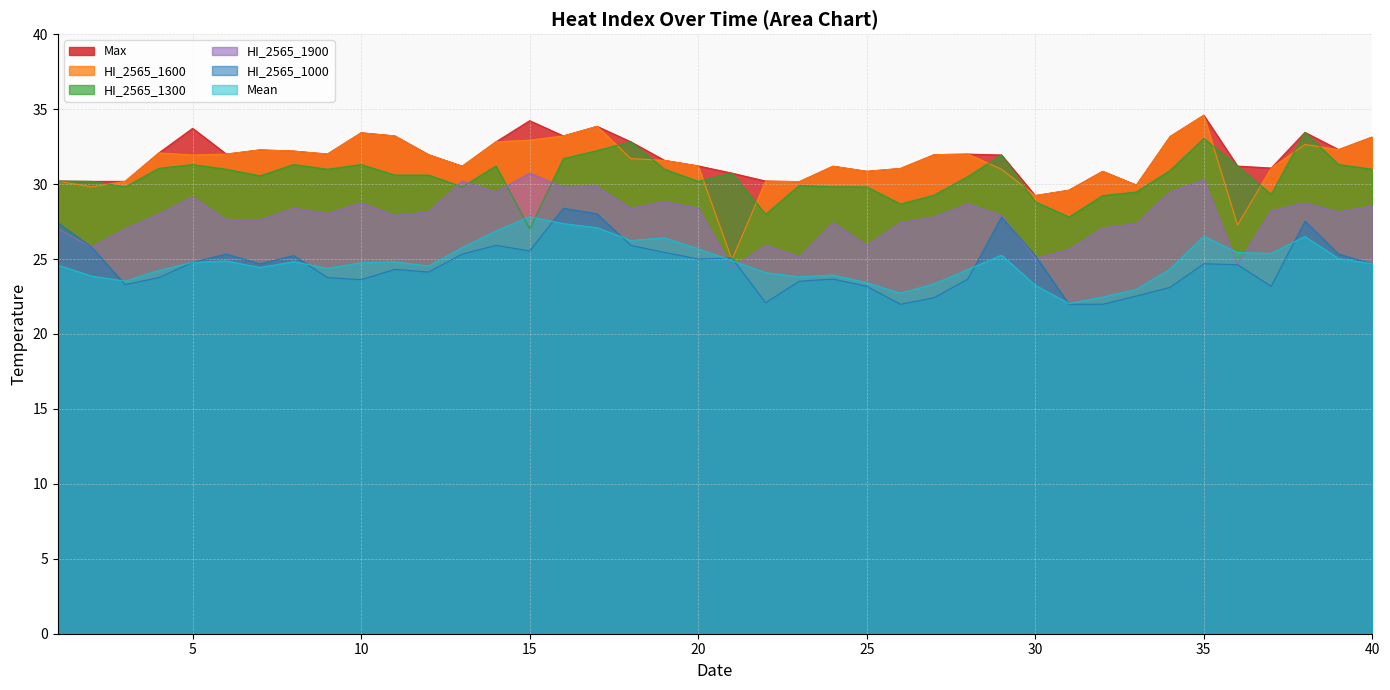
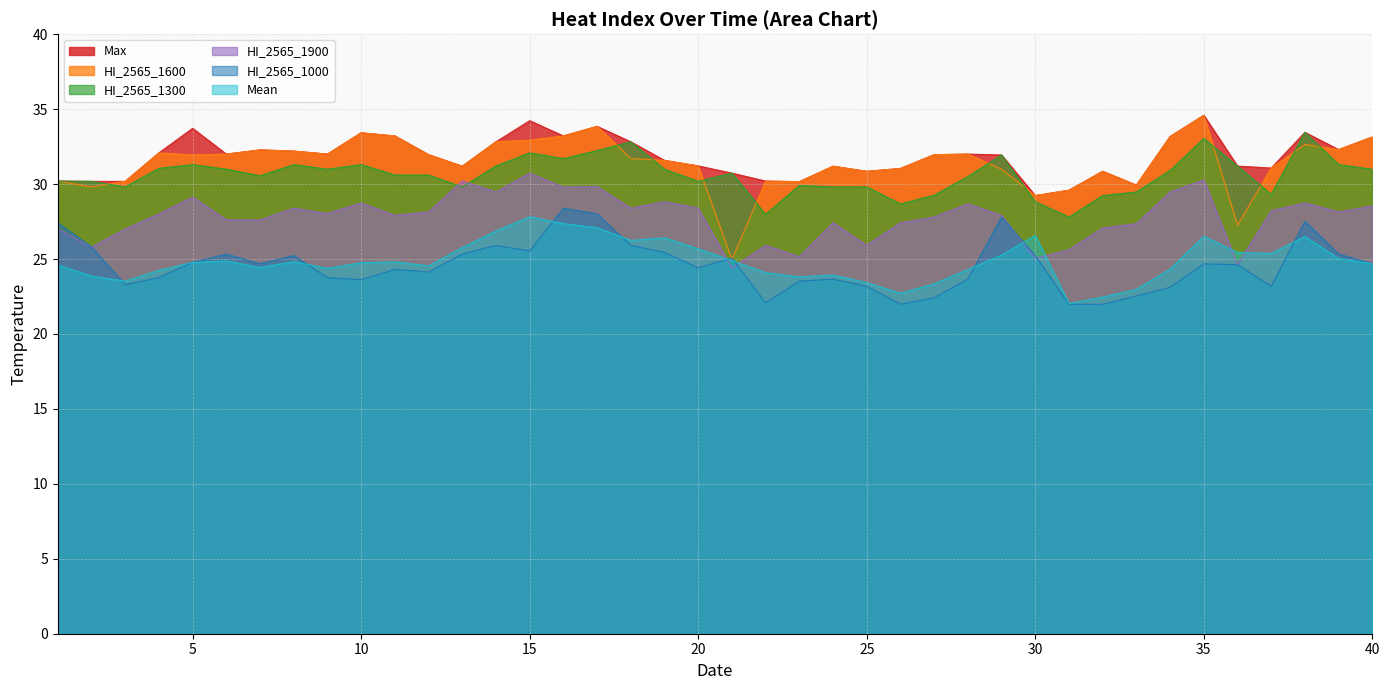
HI_2565_1300, 15: 27.0 -> 32.1
HI_2565_1000, 20: 25.0 -> 24.4
Mean, 30: 23.3 -> 26.6
